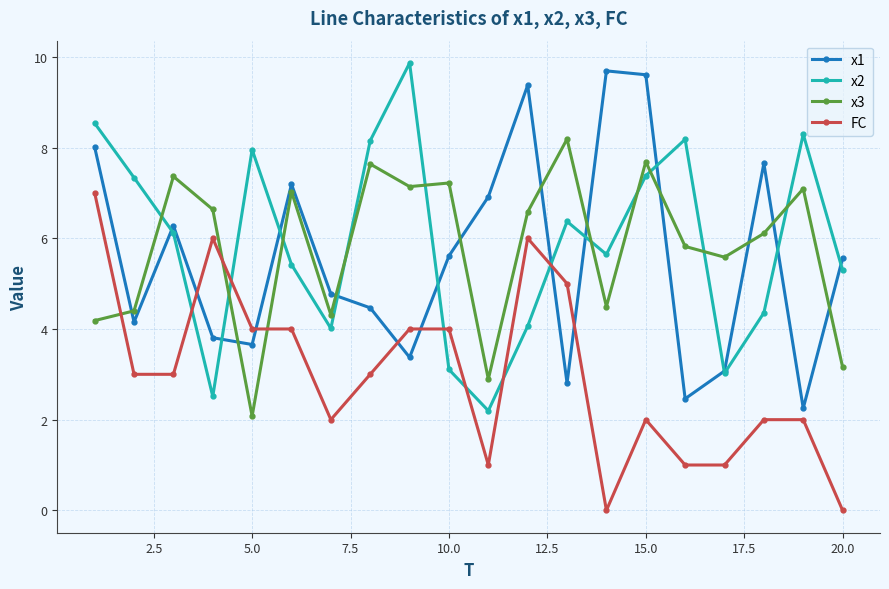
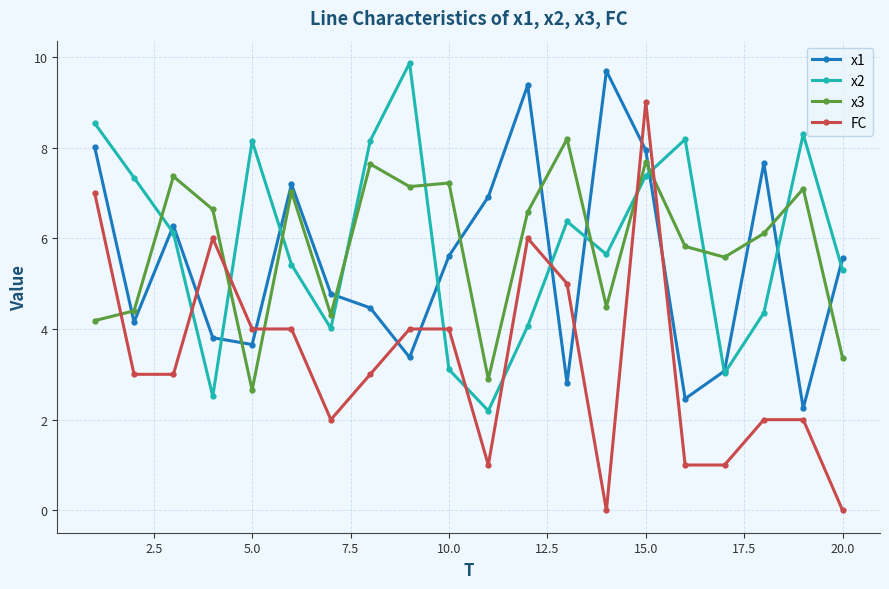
x2, 5.0: 8.0 -> 8.1
x3, 5.0: 2.1 -> 2.7
x1, 15.0: 9.6 -> 7.9
FC, 15.0: 2 -> 9
x3, 20.0: 3.2 -> 3.4
